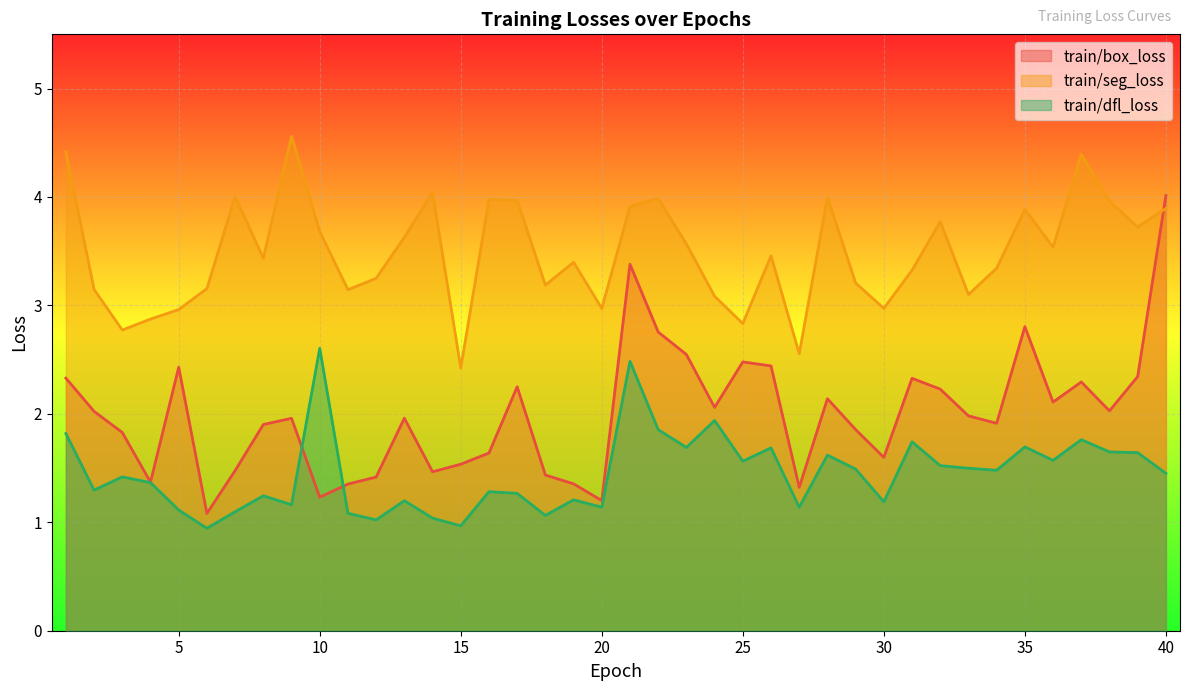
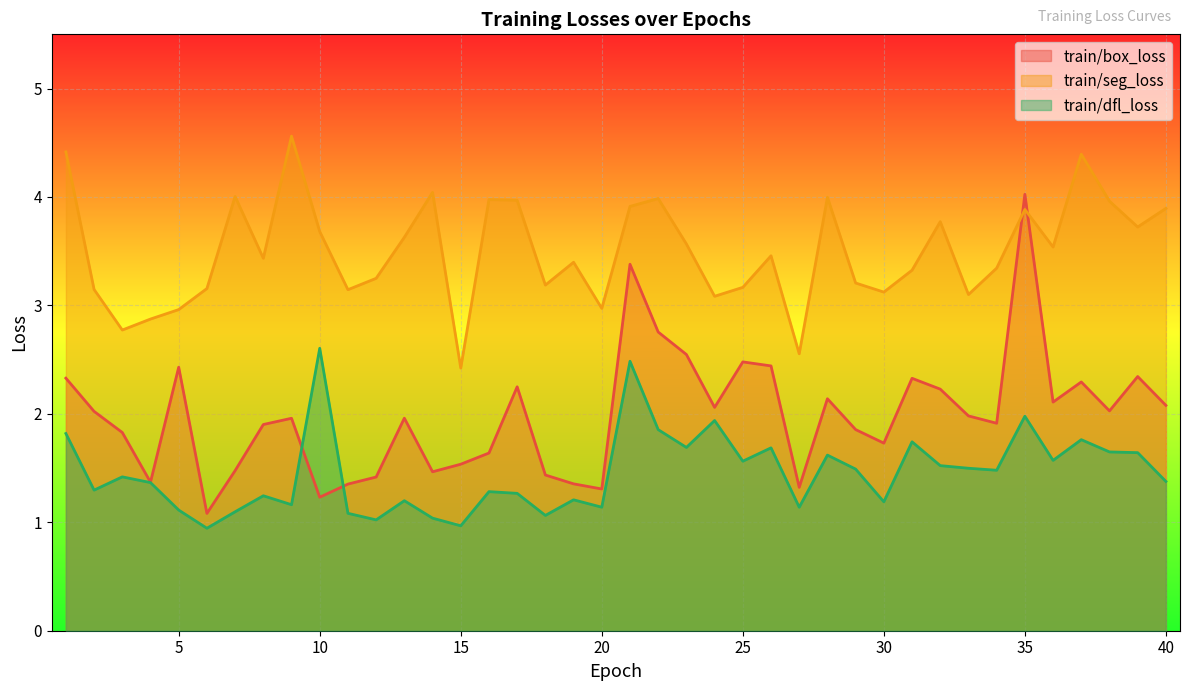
train/box_loss, 20: 1.20 -> 1.31
train/seg_loss, 25: 2.83 -> 3.17
train/box_loss, 30: 1.60 -> 1.73
train/seg_loss, 30: 2.97 -> 3.12
train/box_loss, 35: 2.80 -> 4.02
train/dfl_loss, 35: 1.70 -> 1.98
train/box_loss, 40: 4.01 -> 2.08
train/dfl_loss, 40: 1.45 -> 1.38
